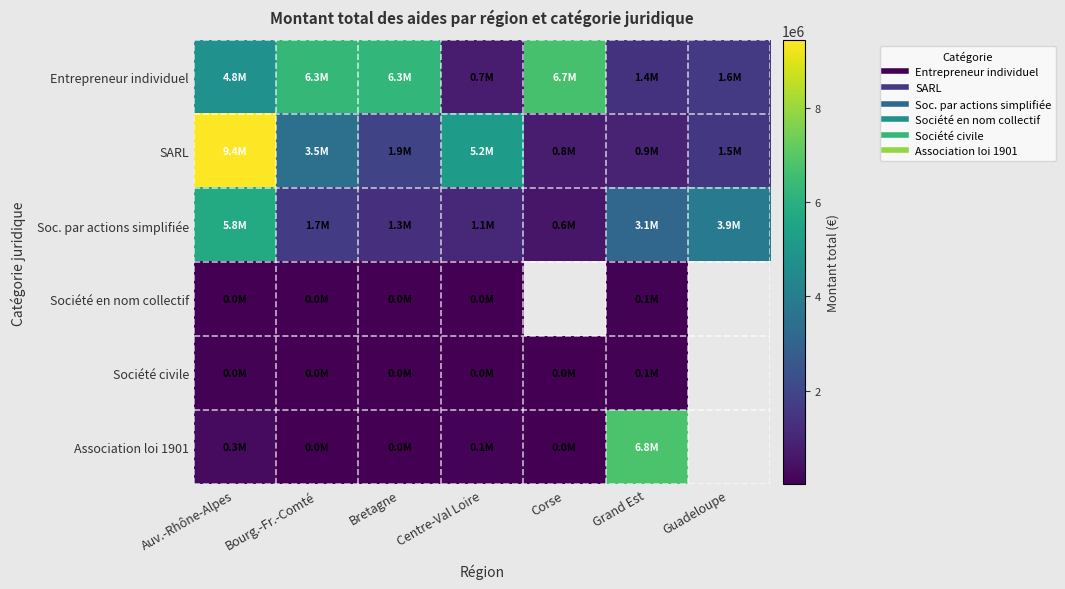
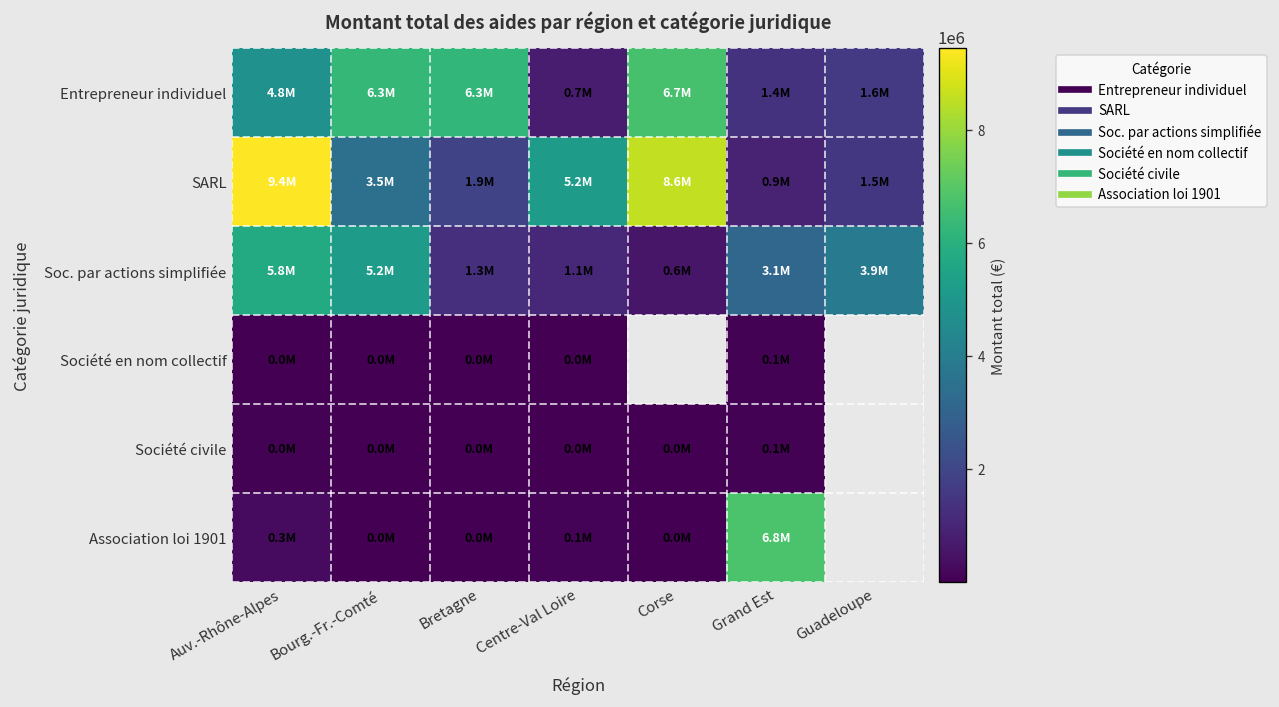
SARL, Corse: 0.8M -> 8.6M
Soc. par actions simplifiée, Bourg.-Fr.-Comté: 1.7M -> 5.2M
